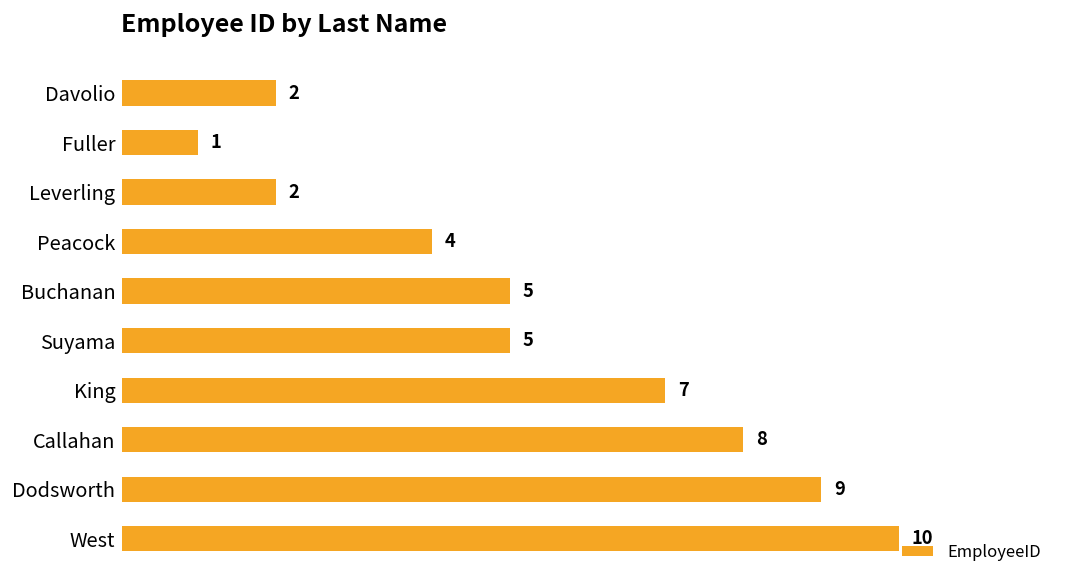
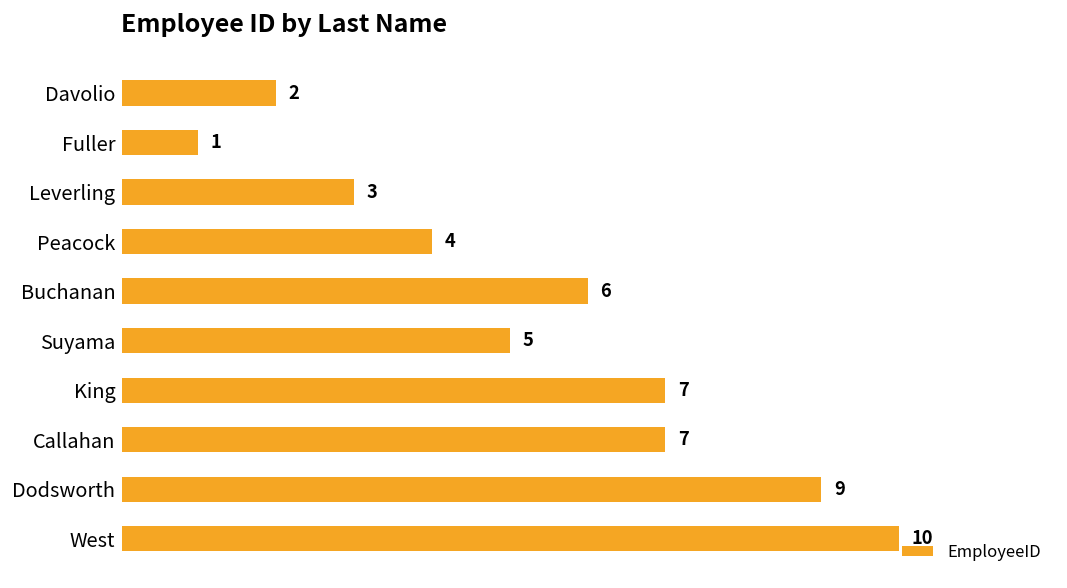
Leverling: 2 -> 3
Buchanan: 5 -> 6
Callahan: 8 -> 7
